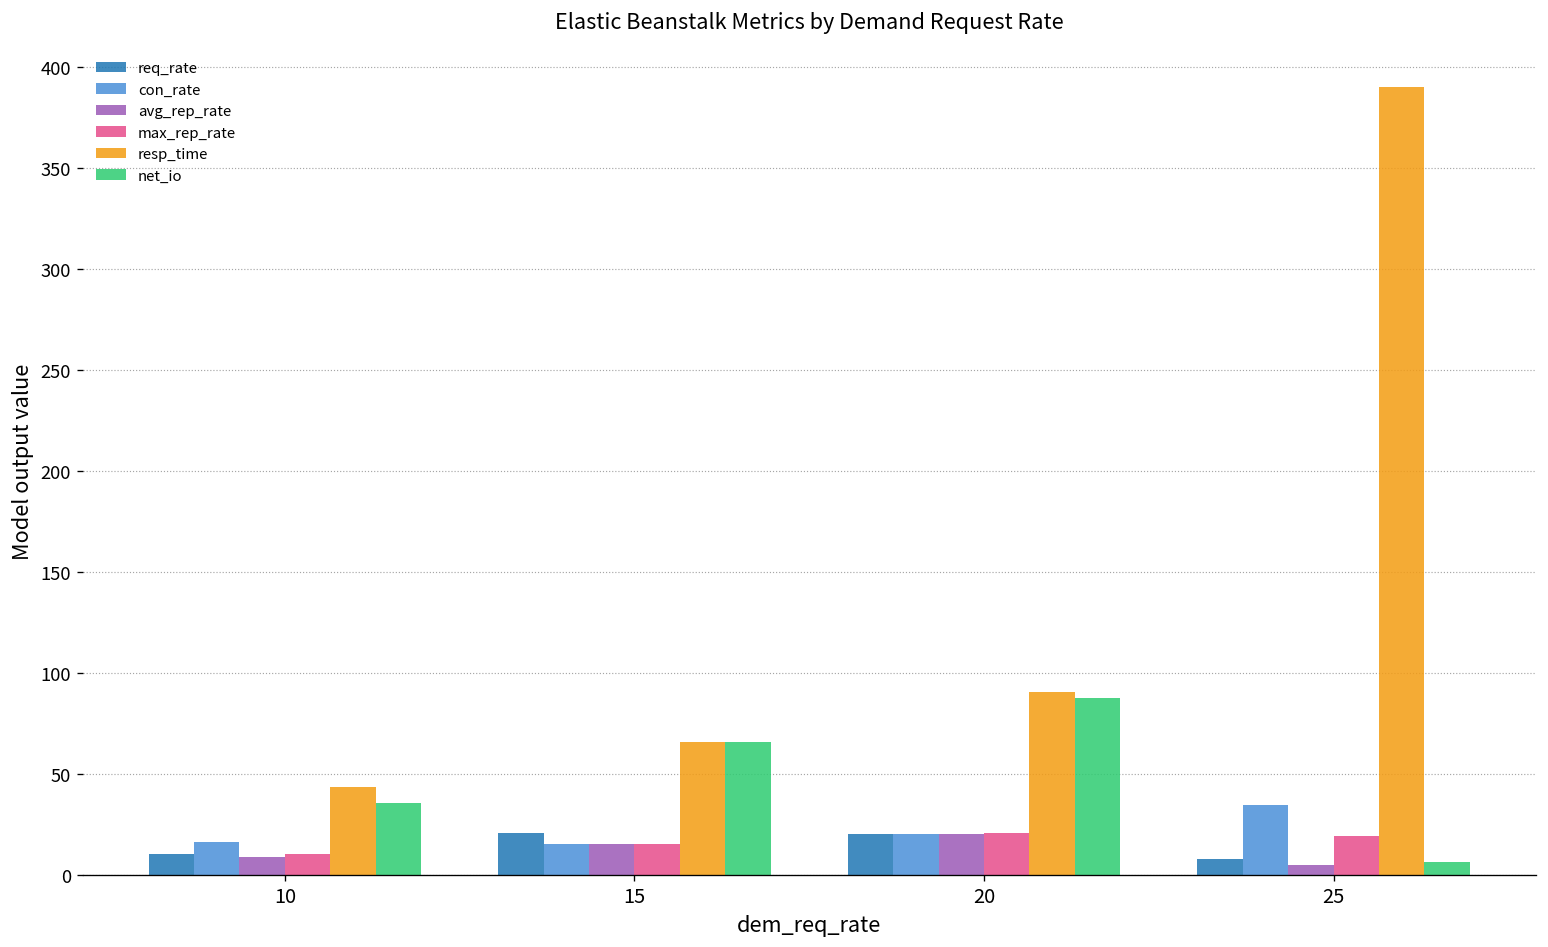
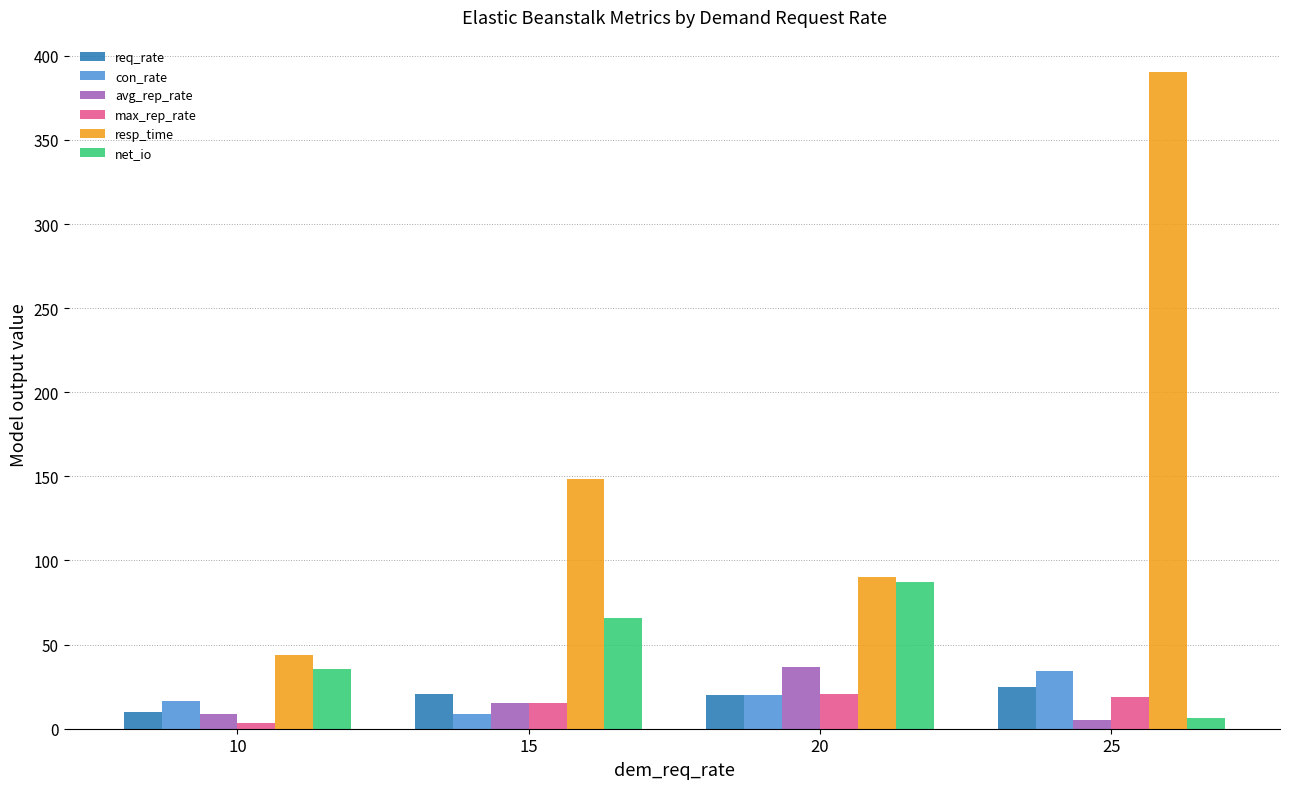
max_rep_rate, 10: 10 -> 4
con_rate, 15: 15 -> 9
resp_time, 15: 66 -> 149
avg_rep_rate, 20: 20 -> 37
req_rate, 25: 8 -> 25
